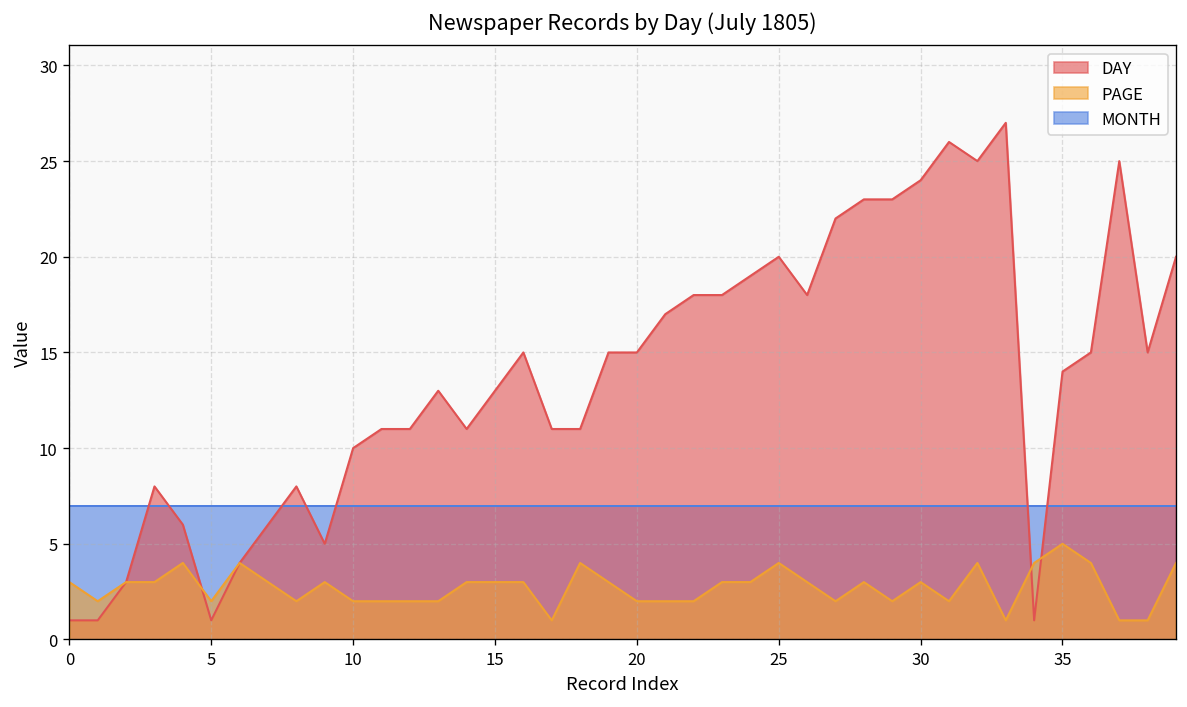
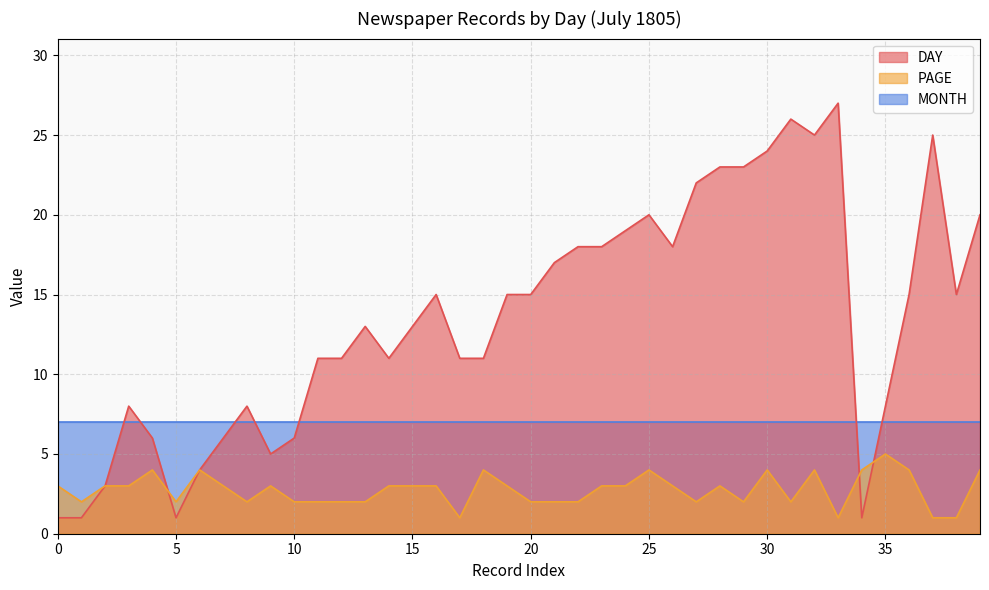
DAY, 10: 10 -> 6
PAGE, 30: 3 -> 4
DAY, 35: 14 -> 8
